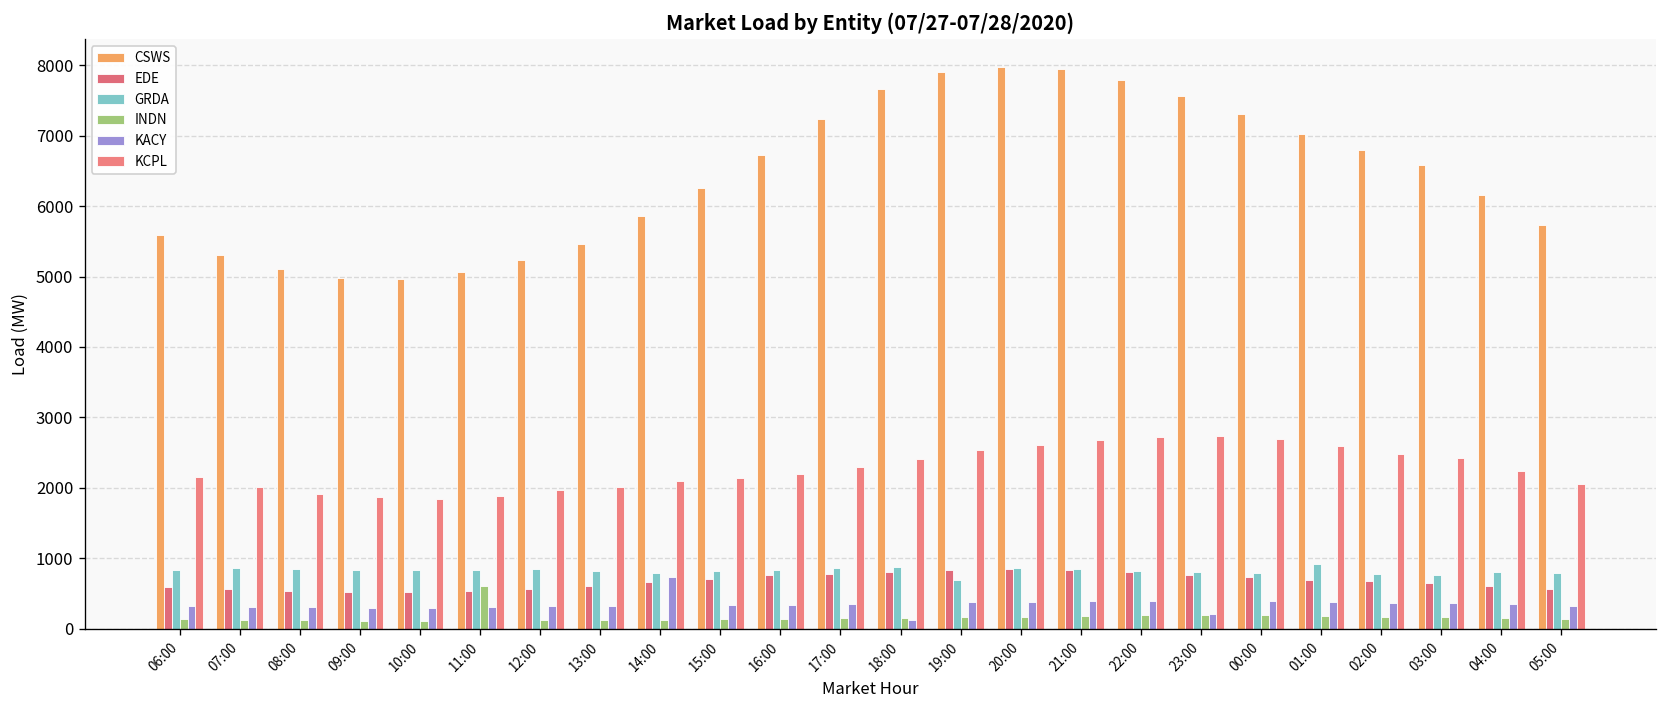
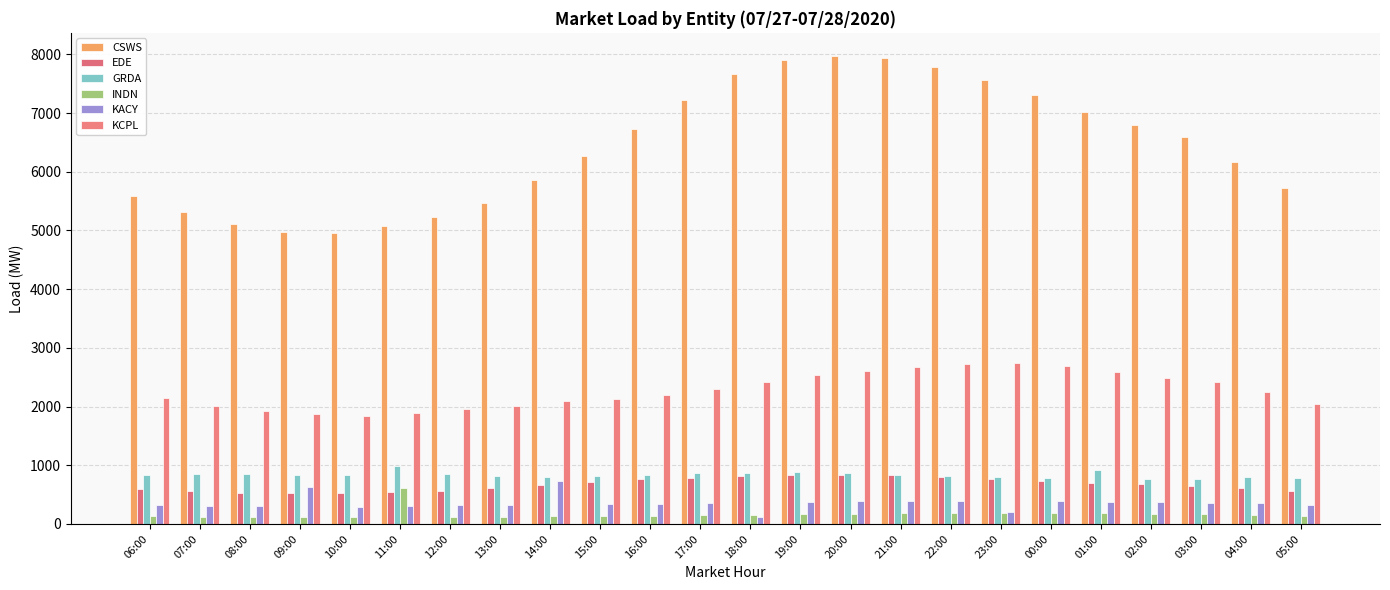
KACY, 09:00: 300 -> 600
GRDA, 11:00: 800 -> 1000
GRDA, 19:00: 700 -> 900
